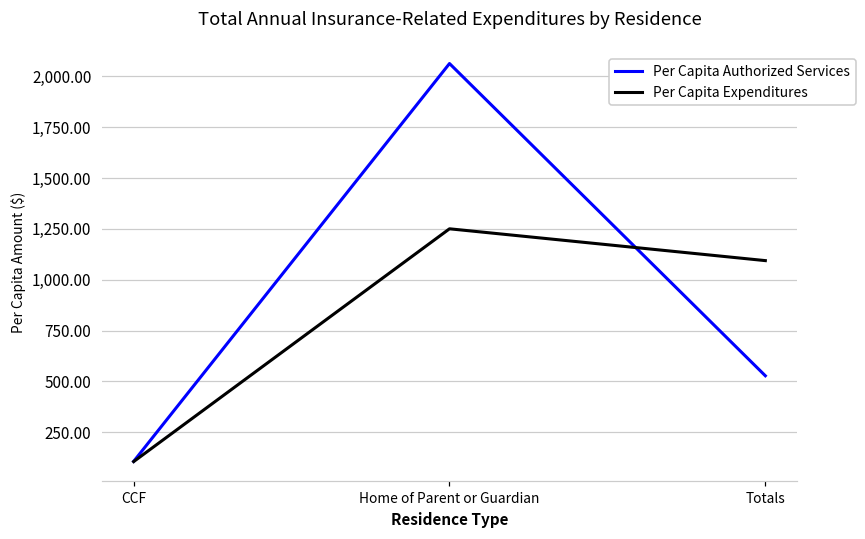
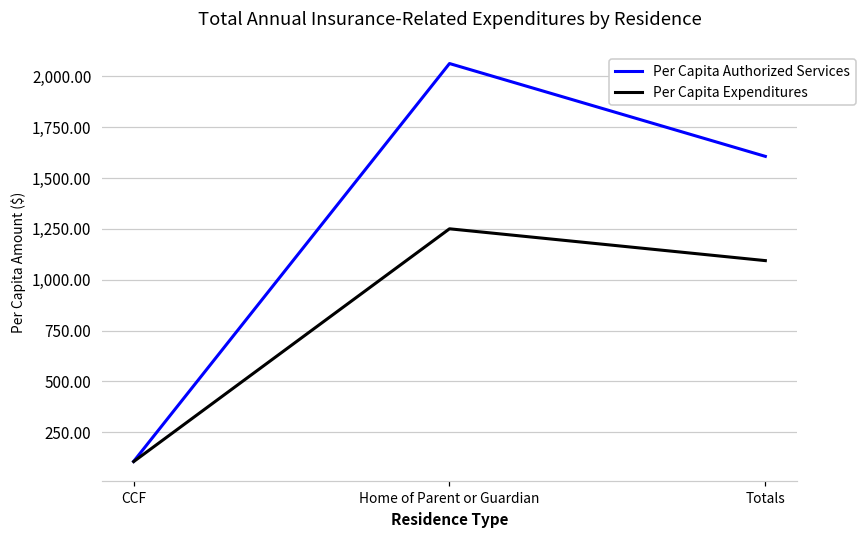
Per Capita Authorized Services, Totals: 530 -> 1,610
